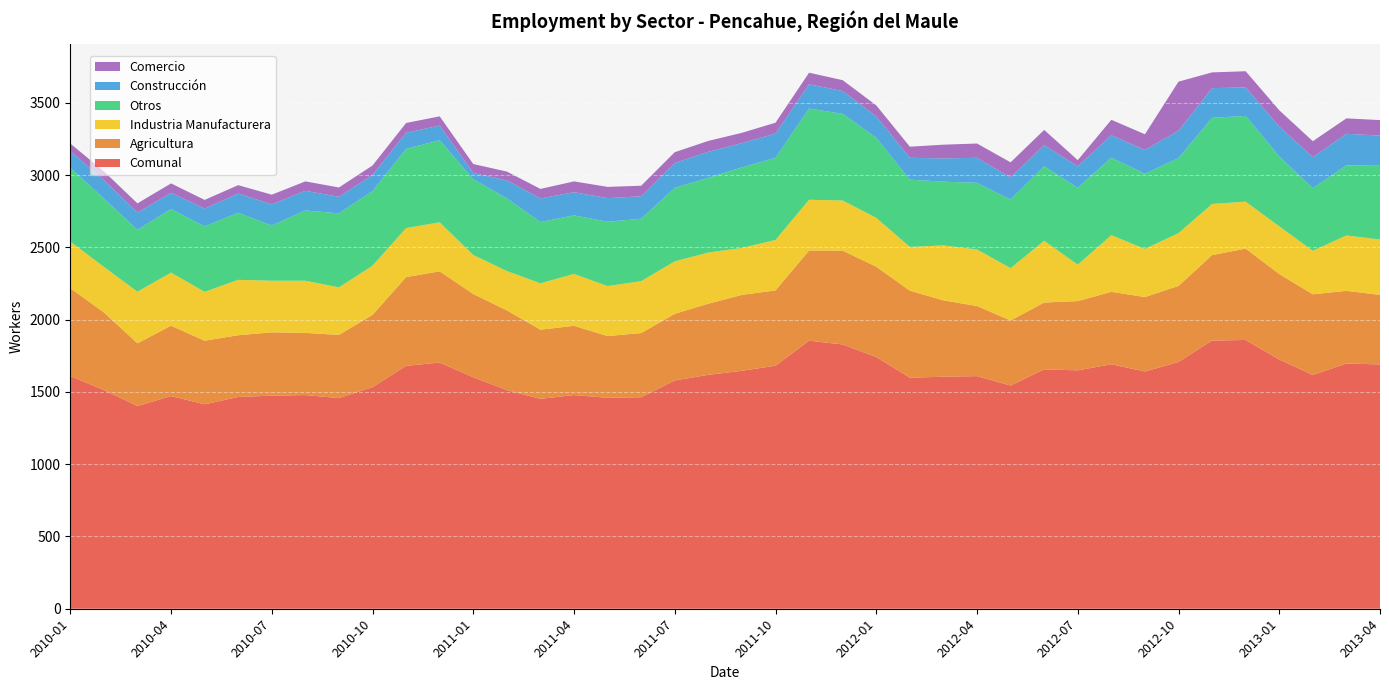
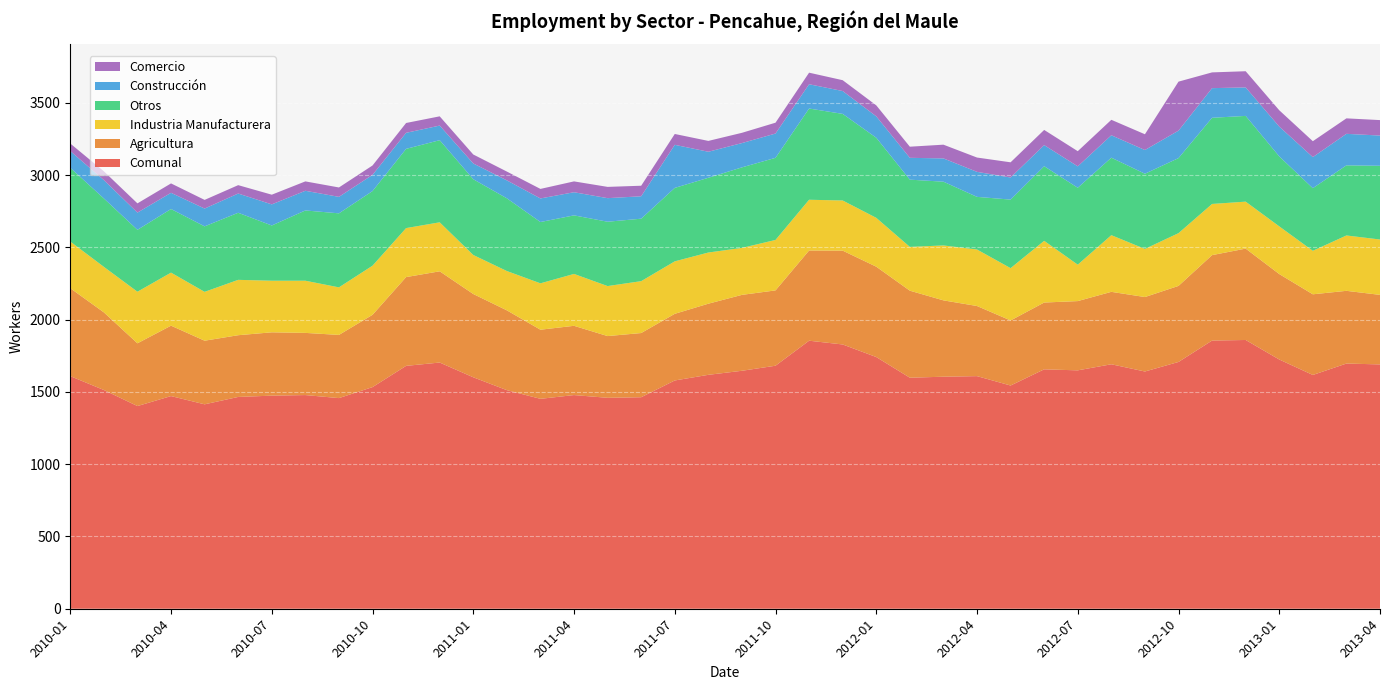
Construcción, 2011-01: 40 -> 110
Construcción, 2011-07: 170 -> 300
Otros, 2012-04: 460 -> 360
Comercio, 2012-07: 40 -> 110
